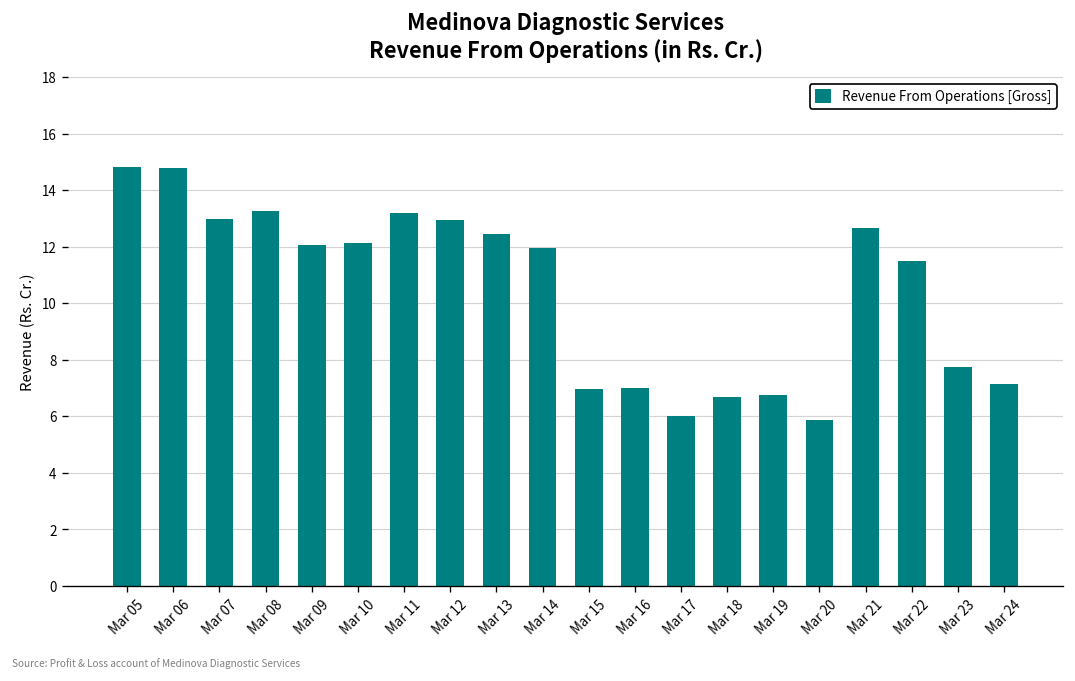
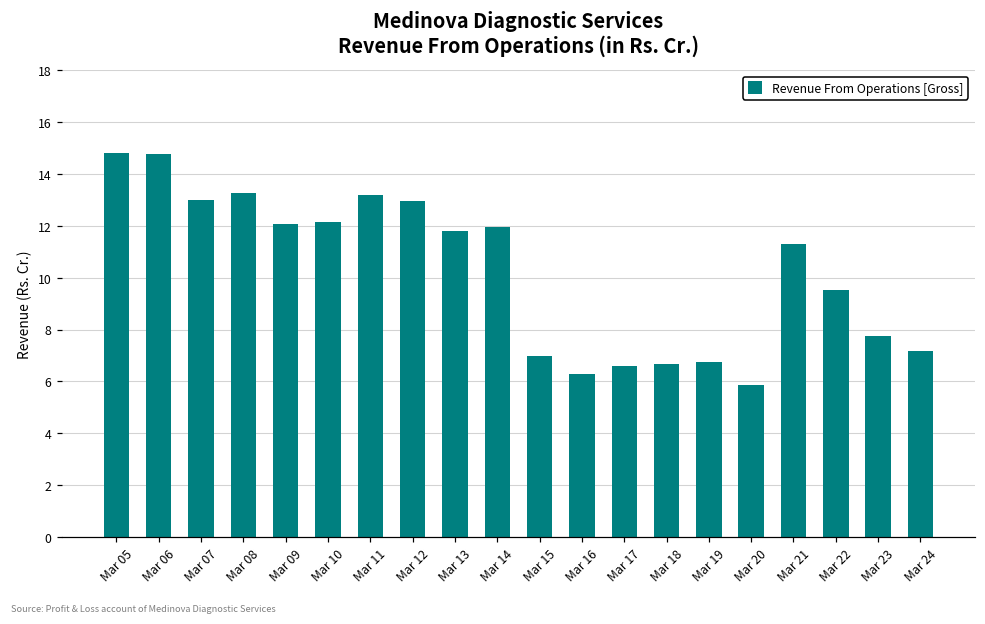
Mar 13: 12.5 -> 11.8
Mar 16: 7.0 -> 6.3
Mar 17: 6.0 -> 6.6
Mar 21: 12.7 -> 11.3
Mar 22: 11.5 -> 9.5
